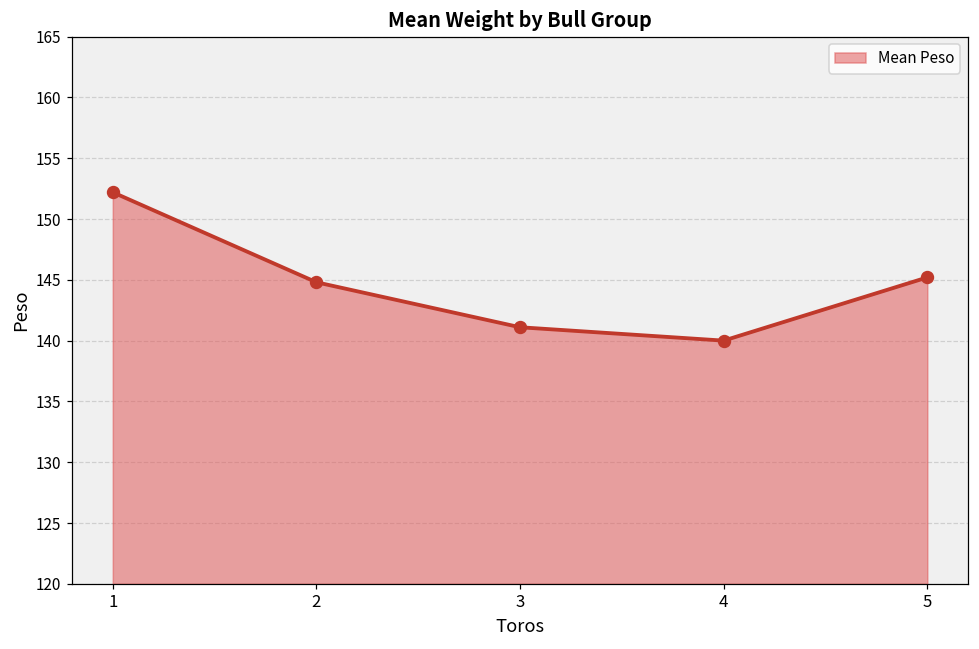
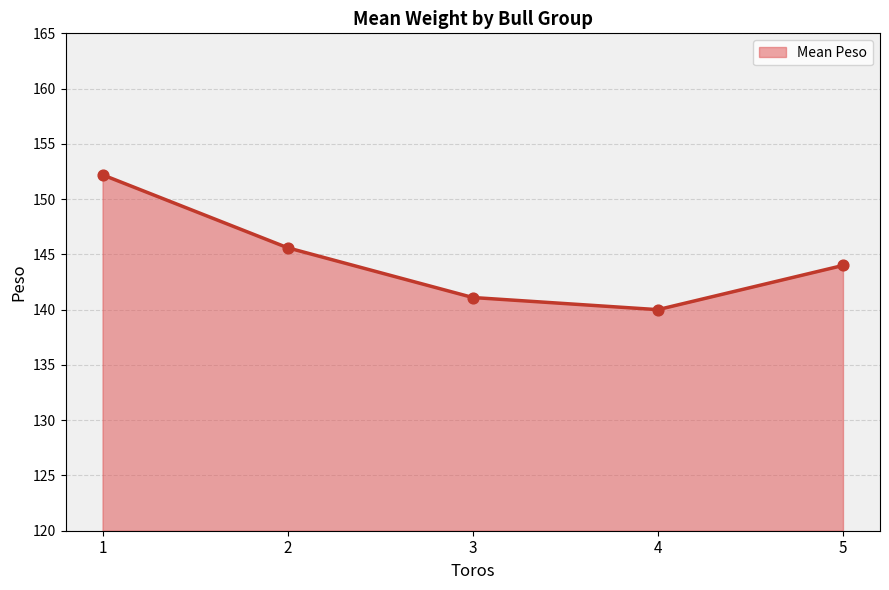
2: 144.8 -> 145.6
5: 145.2 -> 144.0
